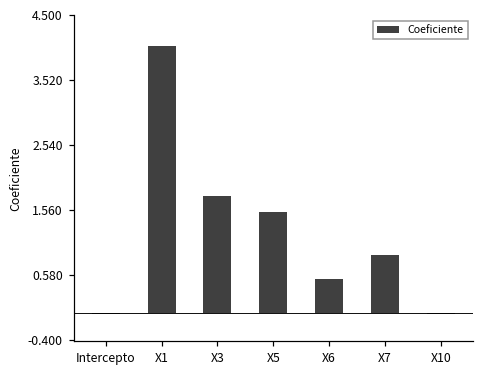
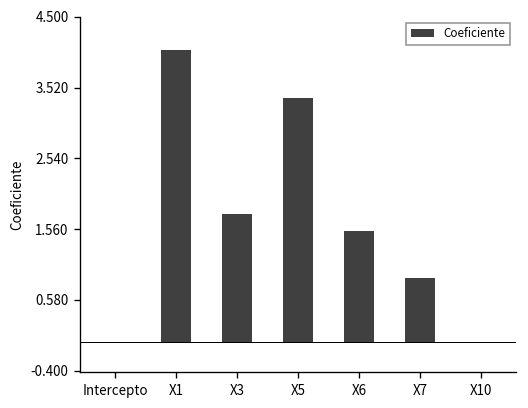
X5: 1.5 -> 3.4
X6: 0.5 -> 1.5
